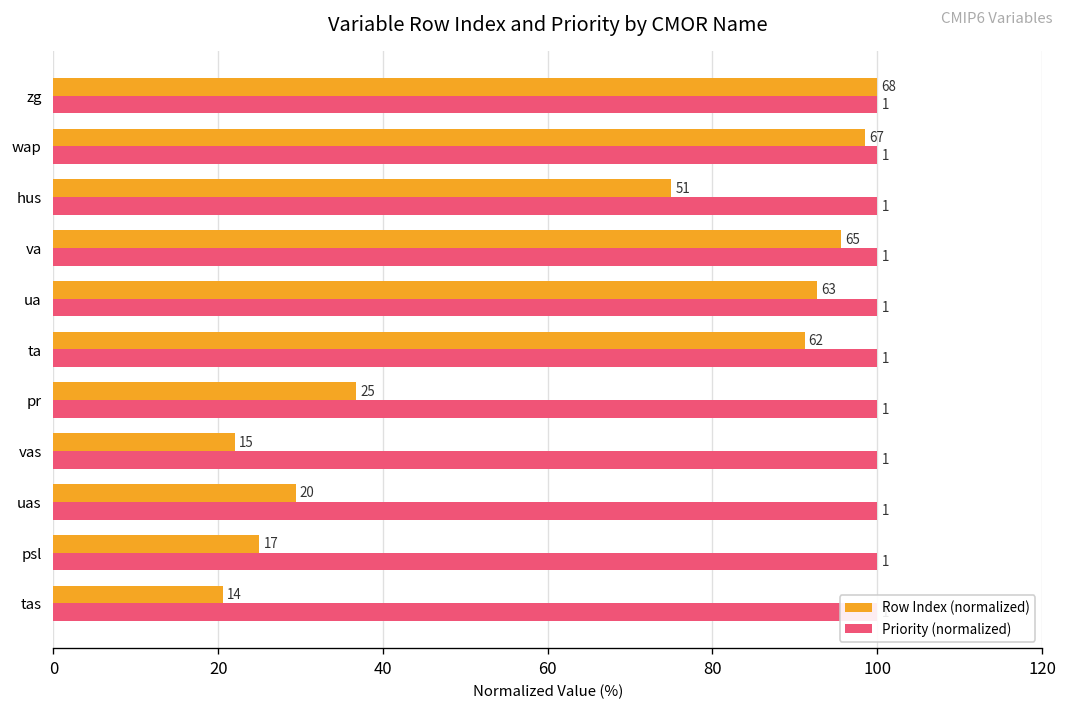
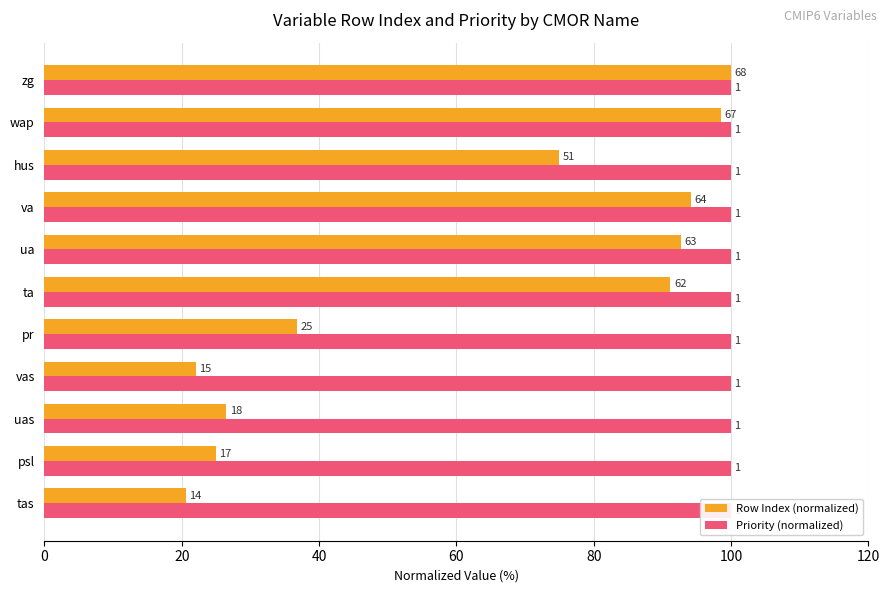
Row Index (normalized), va: 65 -> 64
Row Index (normalized), uas: 20 -> 18
